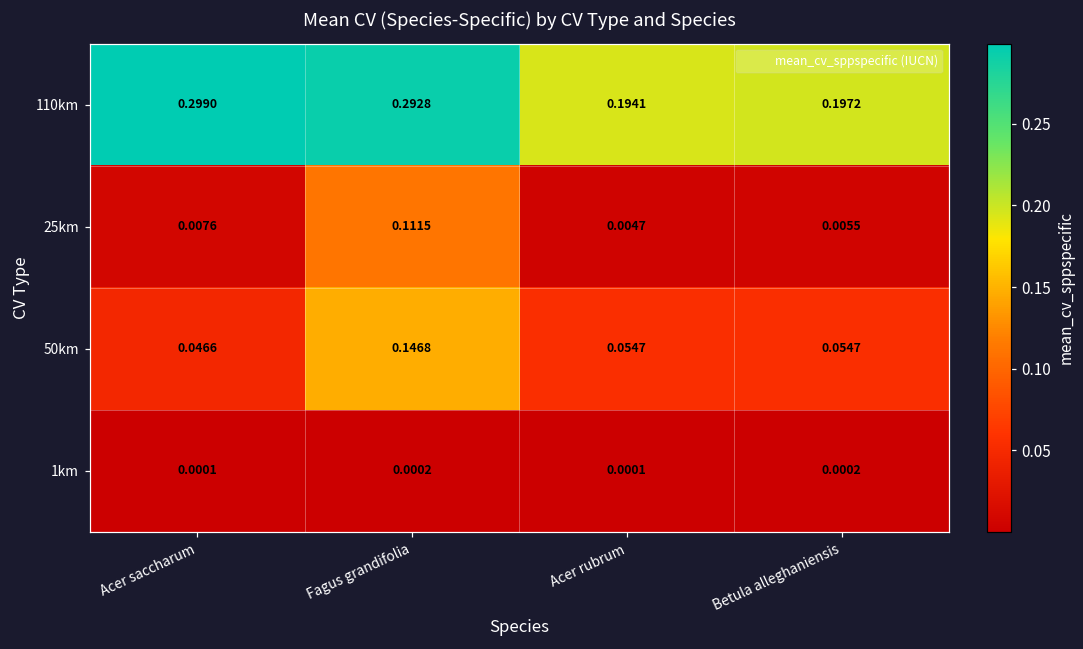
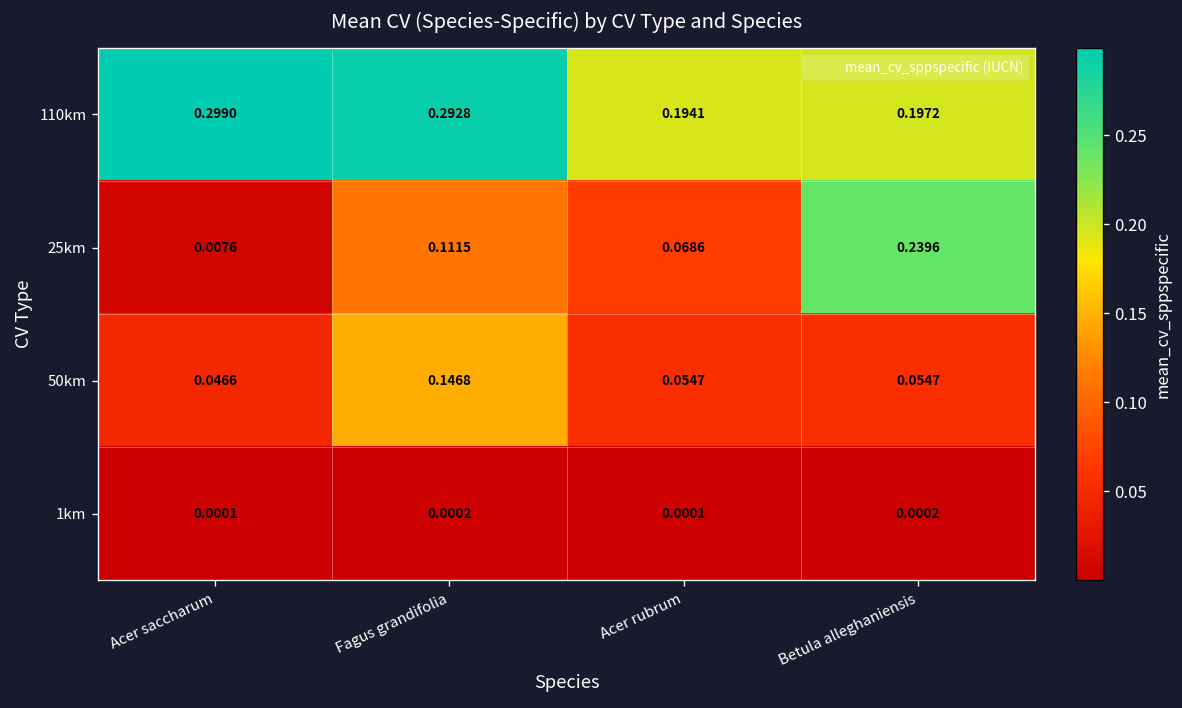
25km, Acer rubrum: 0.0047 -> 0.0686
25km, Betula alleghaniensis: 0.0055 -> 0.2396
